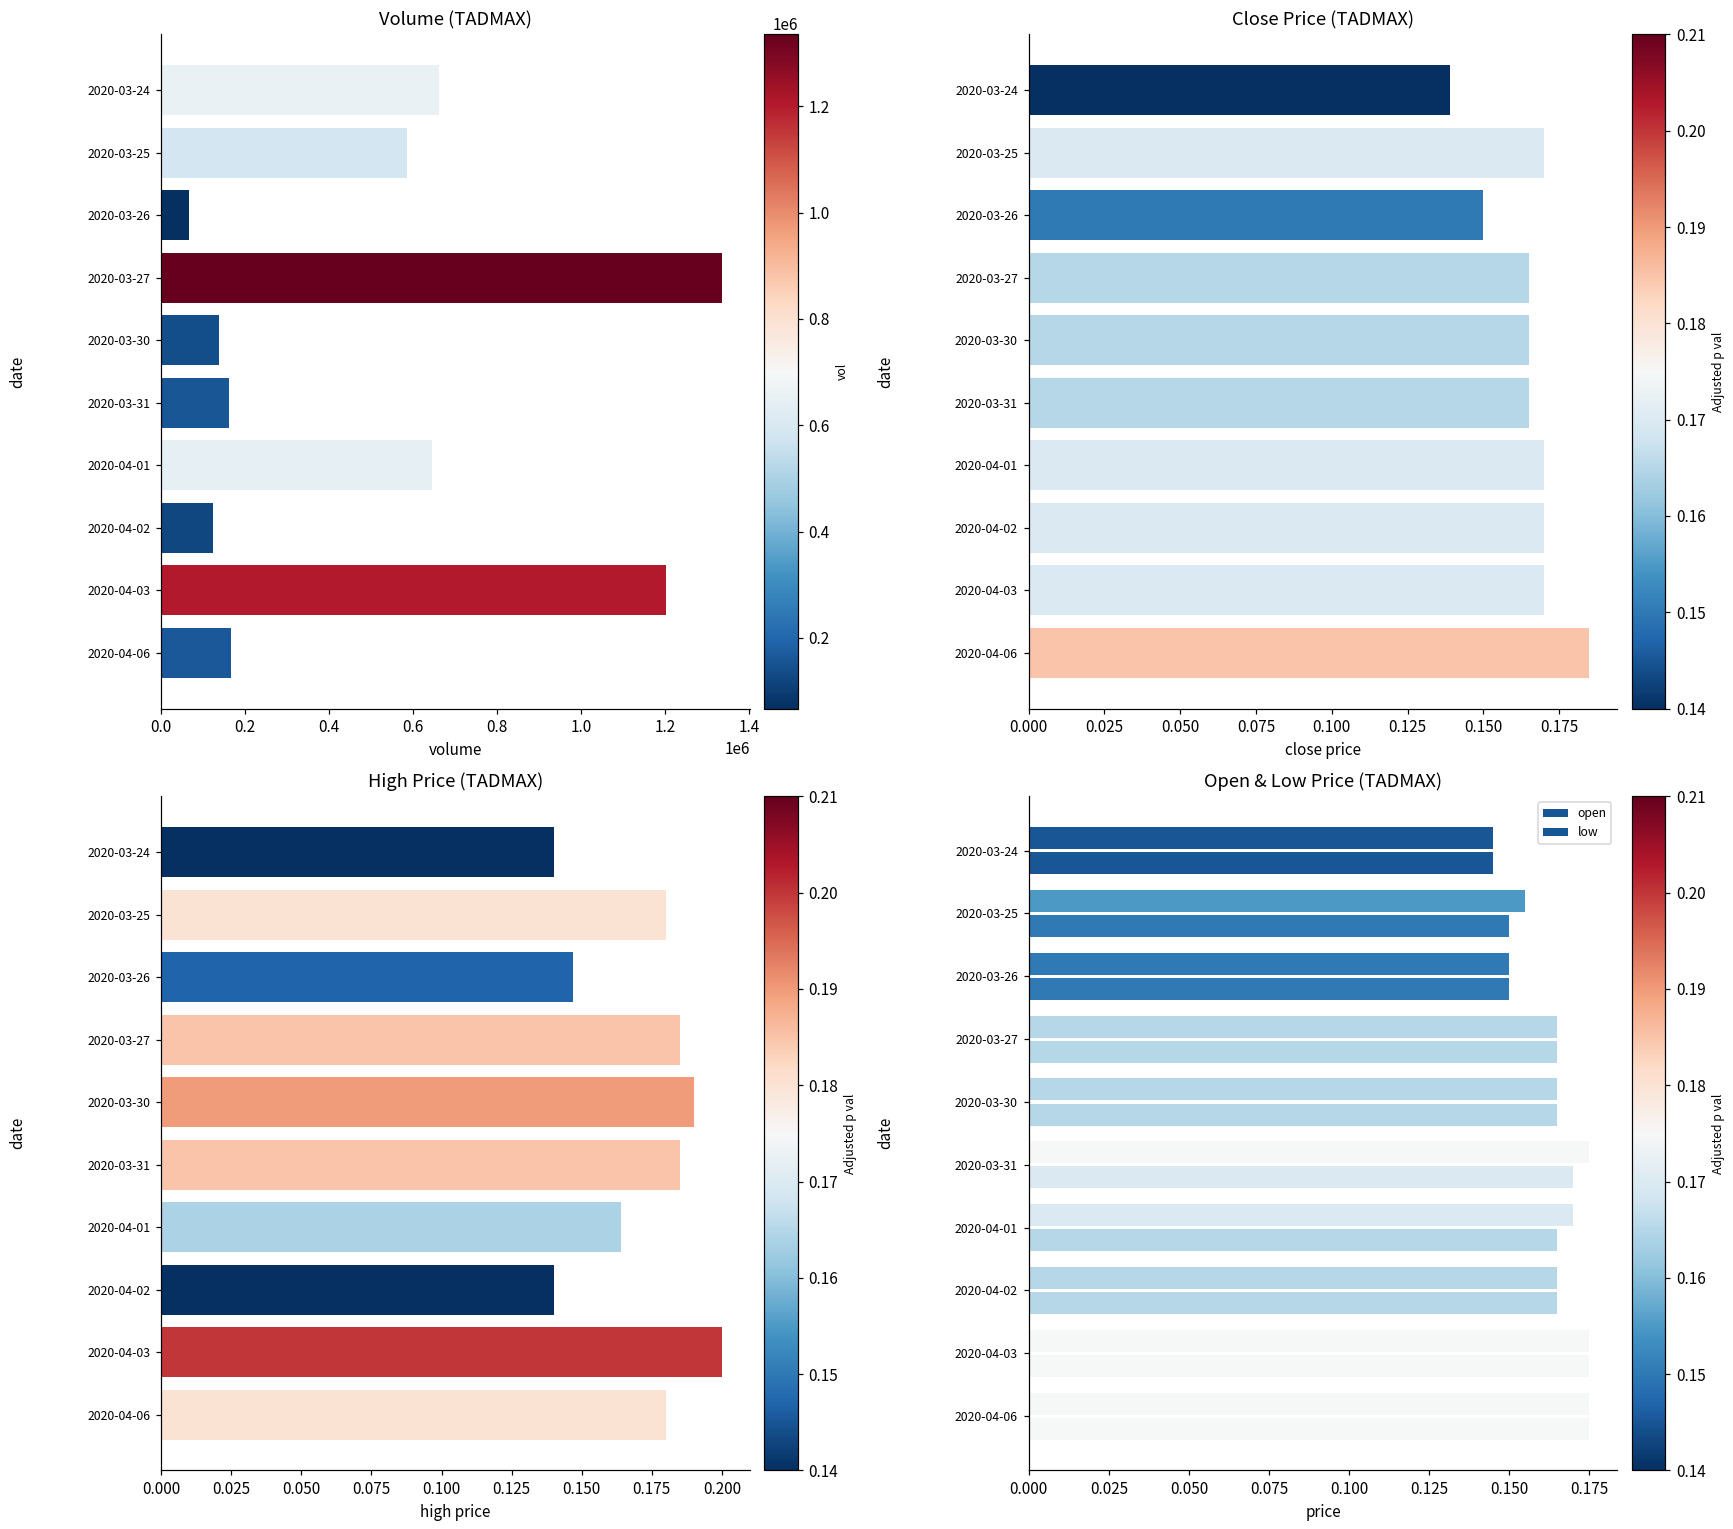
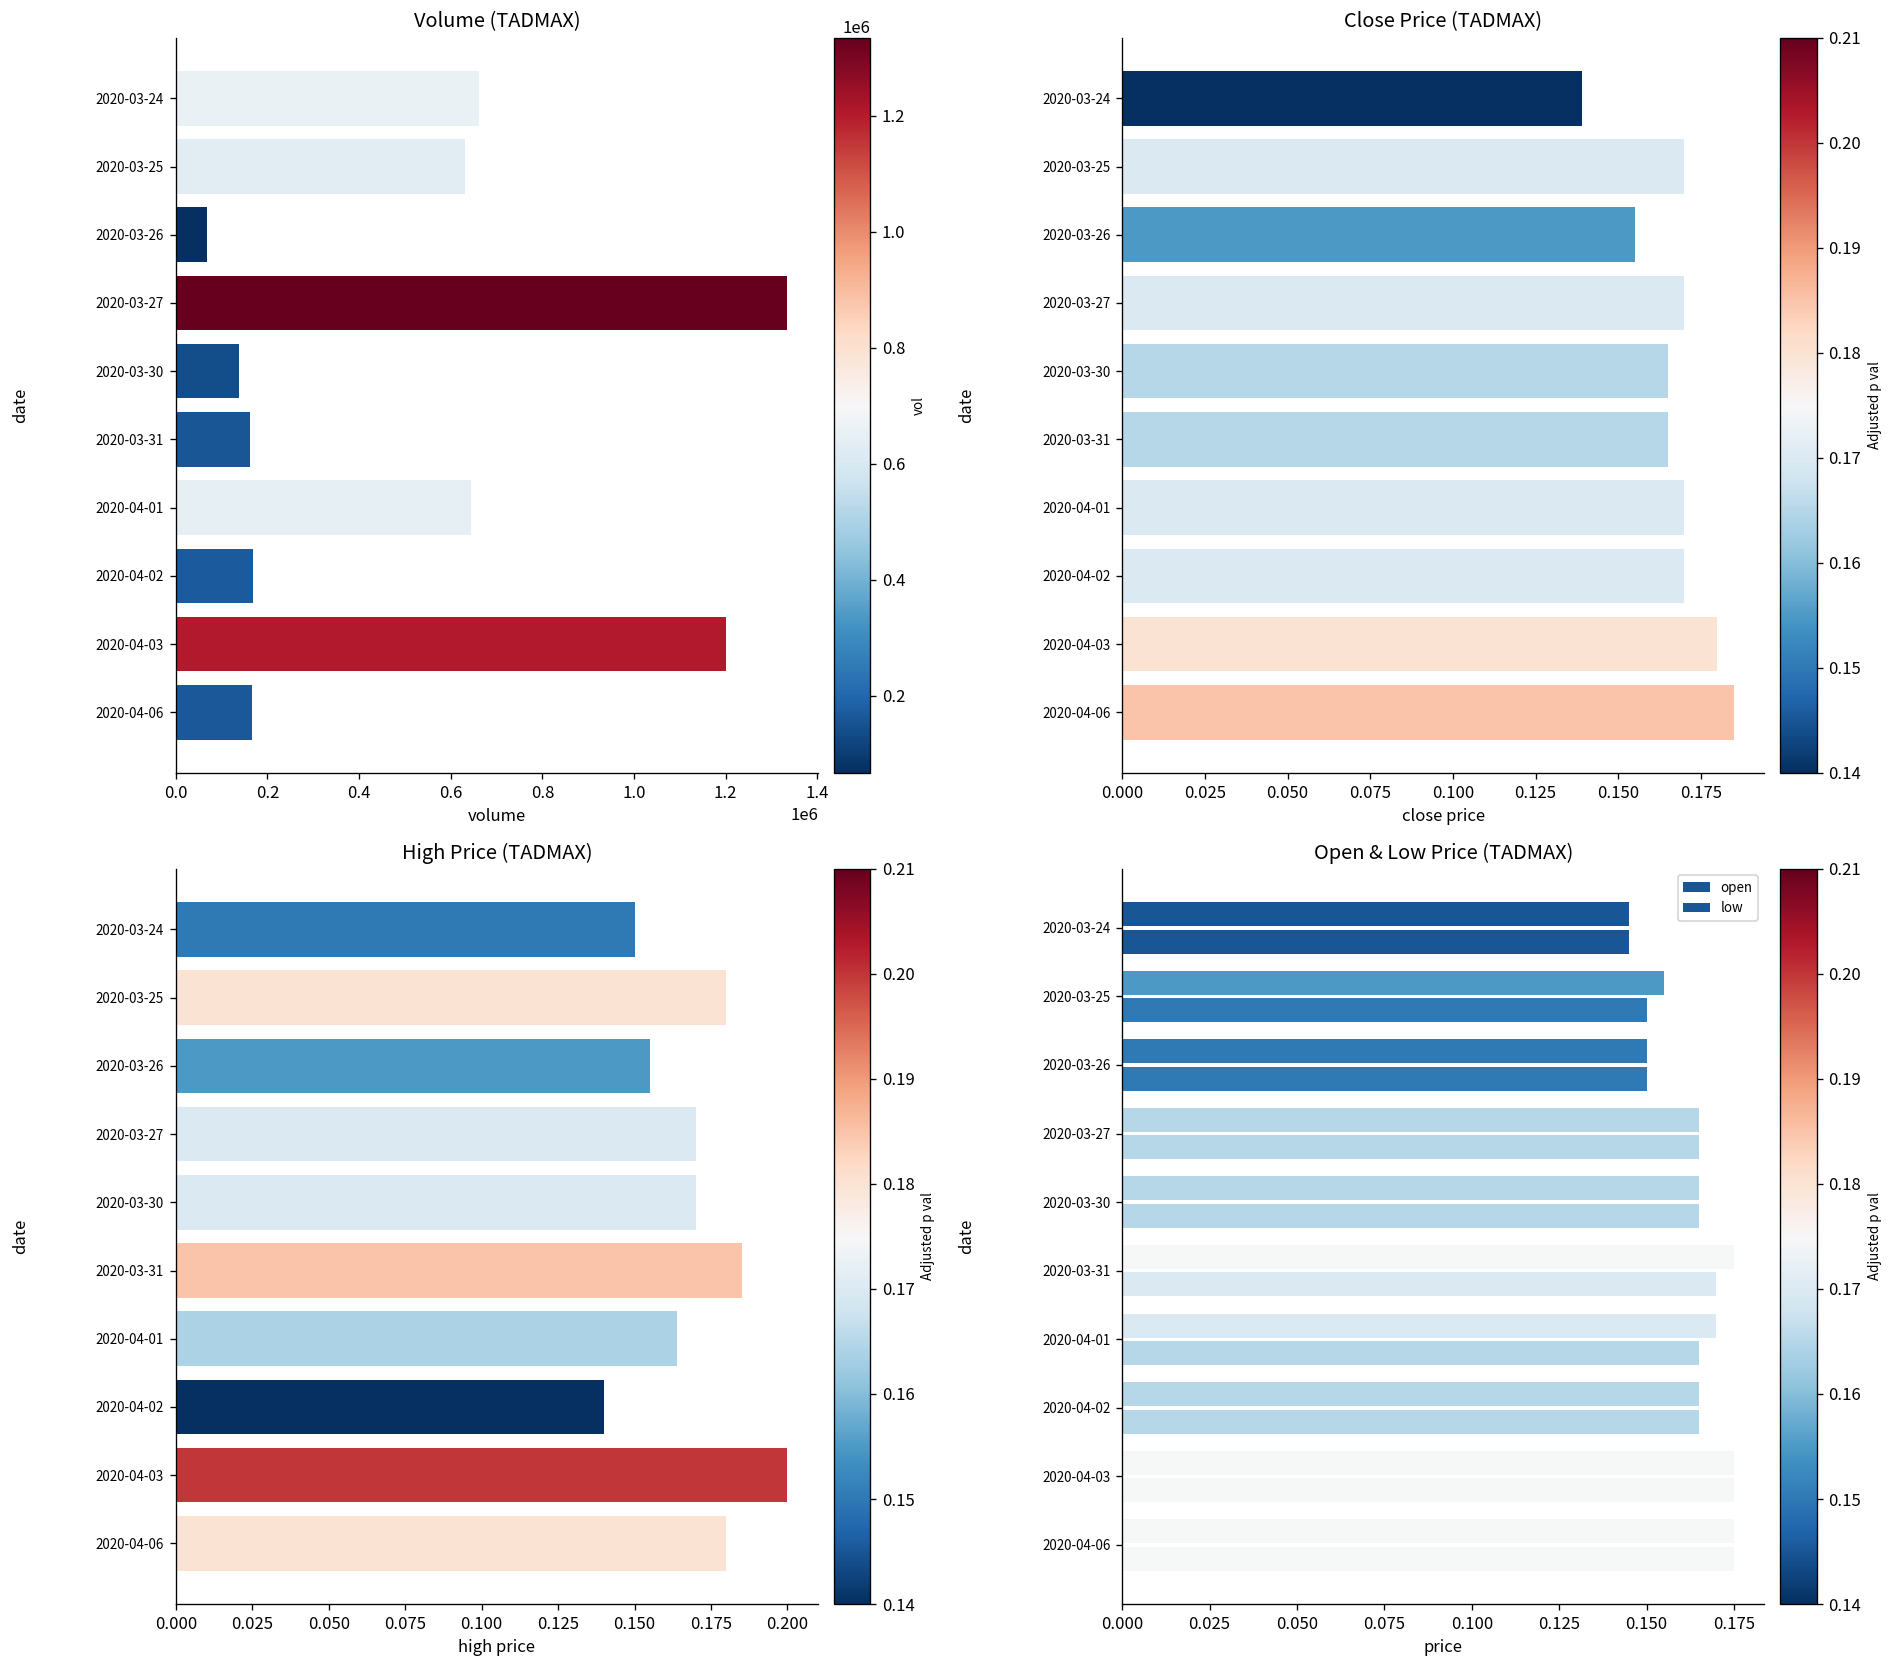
Volume (TADMAX), 2020-03-25: 590000 -> 630000
Volume (TADMAX), 2020-04-02: 120000 -> 170000
Close Price (TADMAX), 2020-03-26: 0.150 -> 0.155
Close Price (TADMAX), 2020-03-27: 0.165 -> 0.170
Close Price (TADMAX), 2020-04-03: 0.17 -> 0.18
High Price (TADMAX), 2020-03-24: 0.14 -> 0.15
High Price (TADMAX), 2020-03-26: 0.147 -> 0.155
High Price (TADMAX), 2020-03-27: 0.185 -> 0.170
High Price (TADMAX), 2020-03-30: 0.19 -> 0.17
